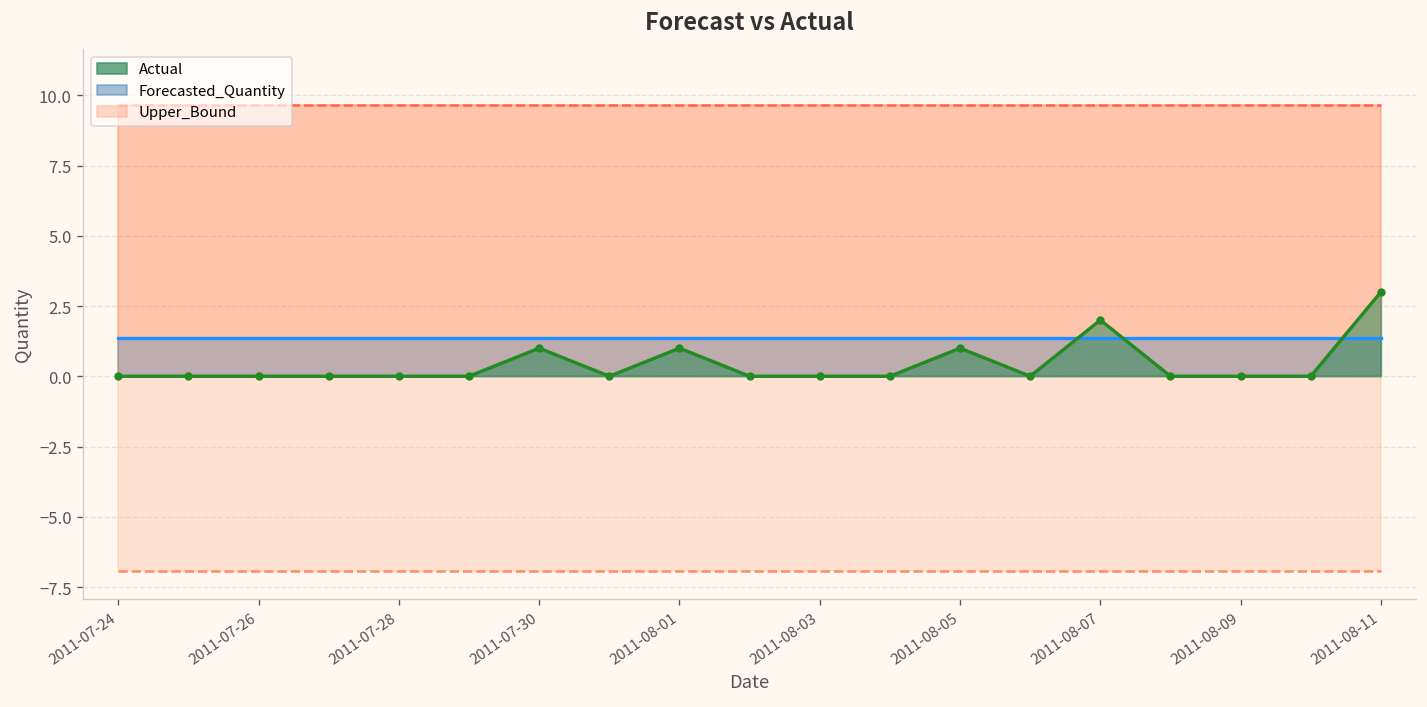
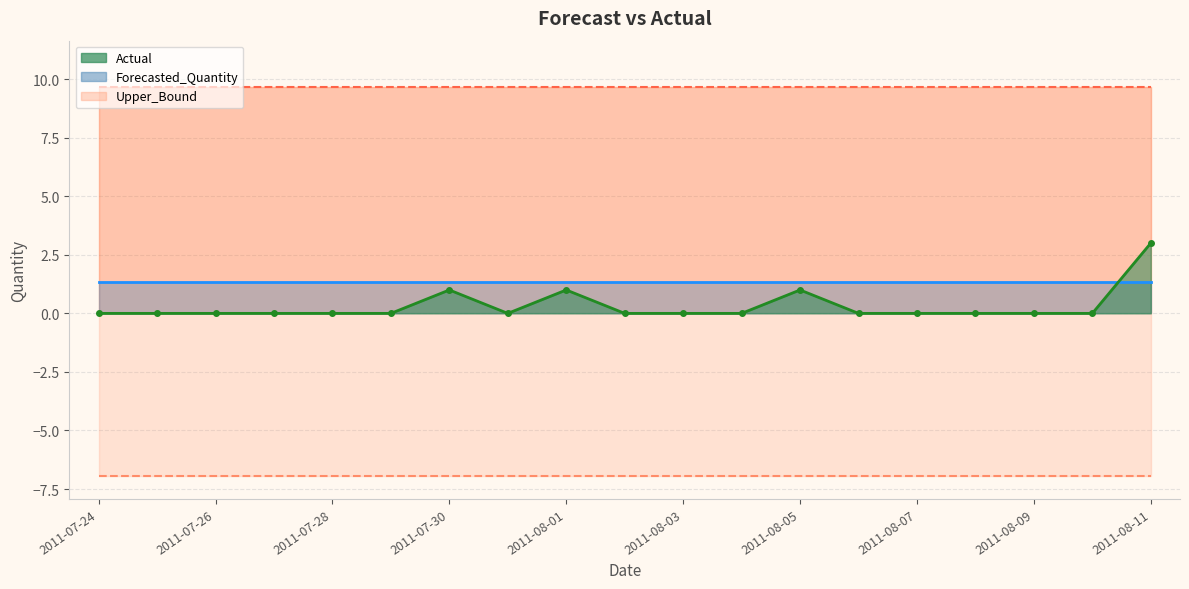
Actual, 2011-08-07: 2 -> 0
